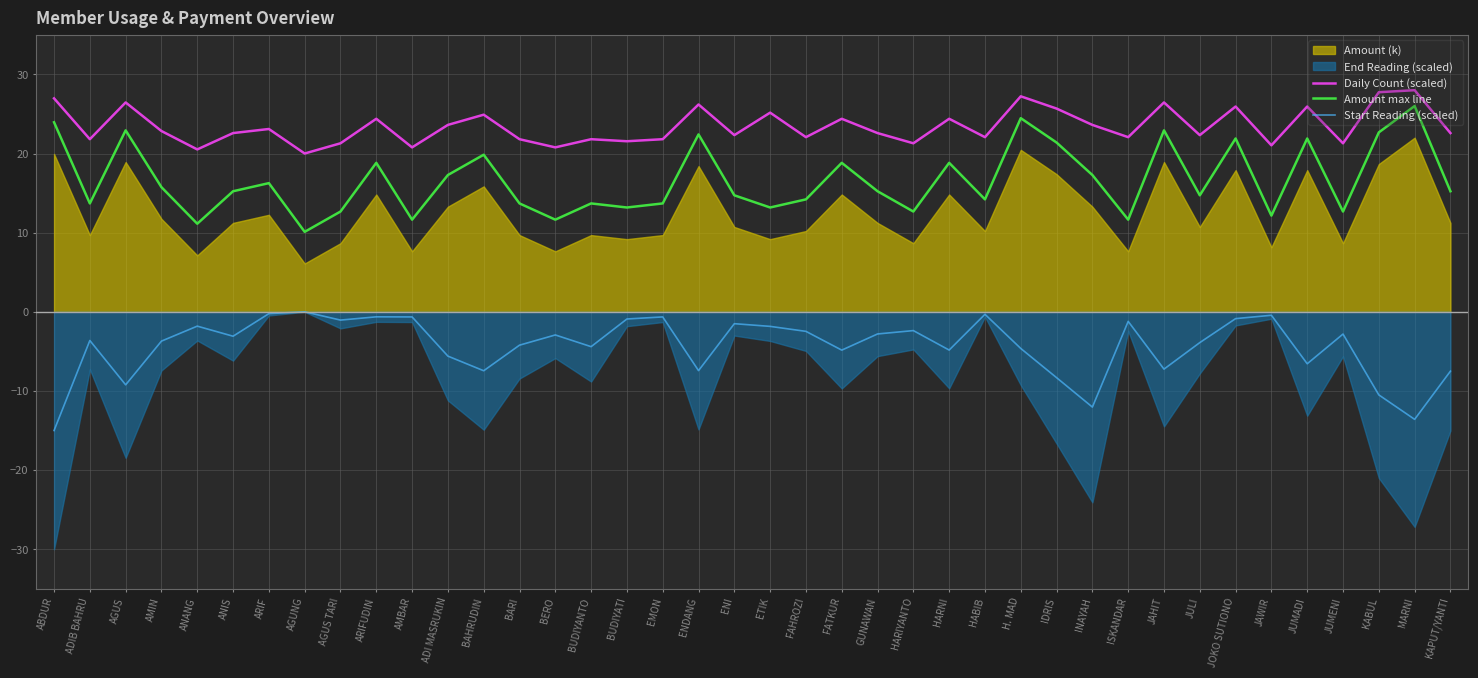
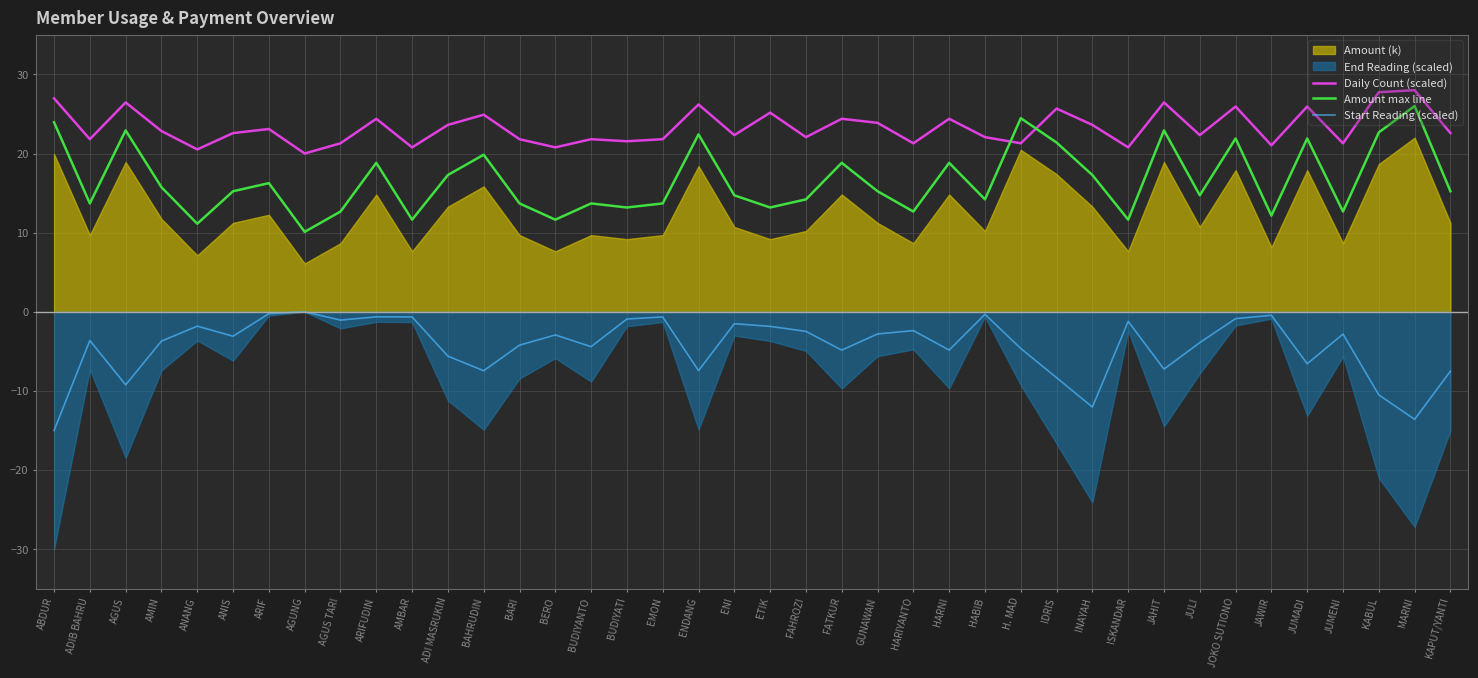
Daily Count (scaled), GUNAWAN: 23 -> 24
Daily Count (scaled), H. MAD: 27 -> 21
Daily Count (scaled), ISKANDAR: 22 -> 21
